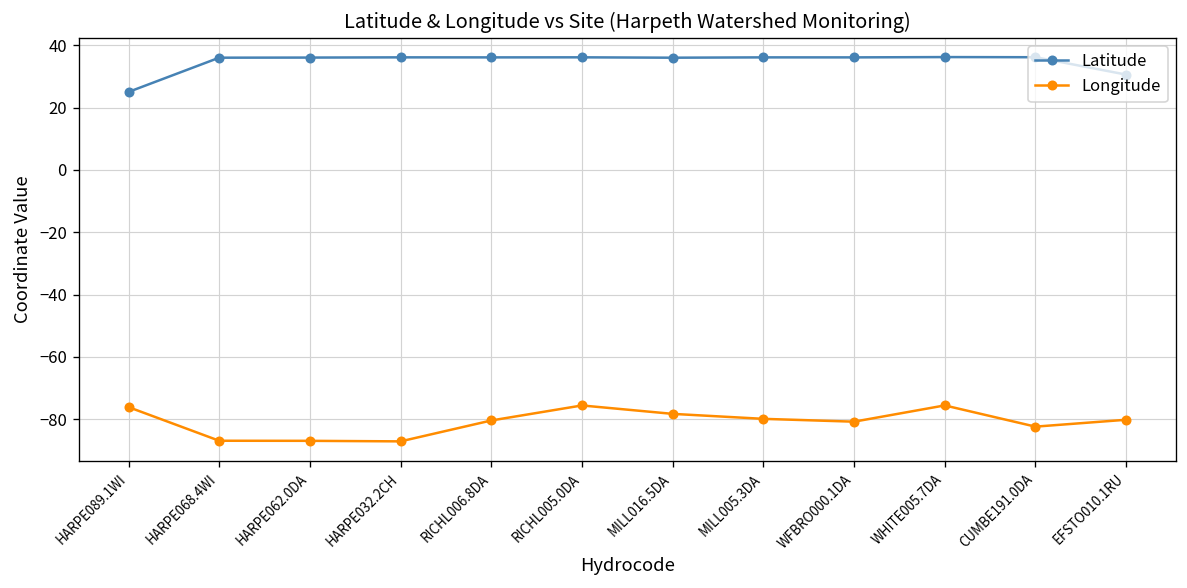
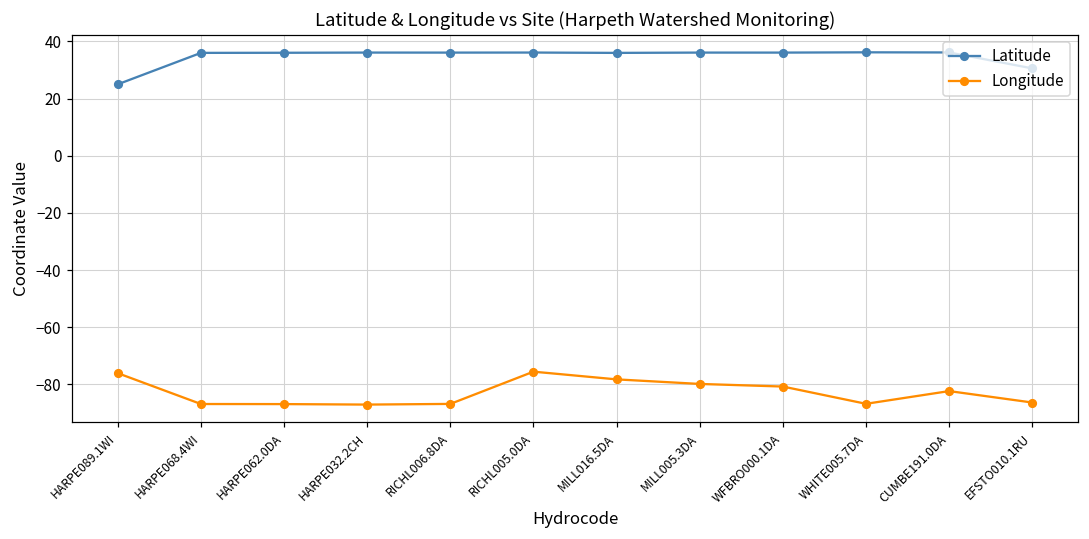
Longitude, RICHL006.8DA: -80 -> -87
Longitude, WHITE005.7DA: -76 -> -87
Longitude, EFSTO010.1RU: -80 -> -86
